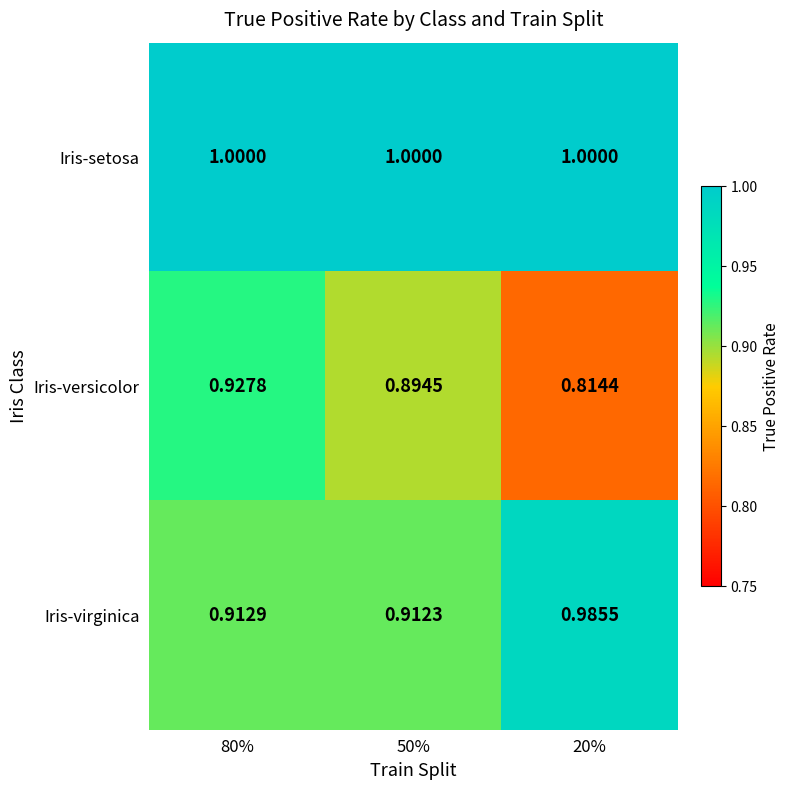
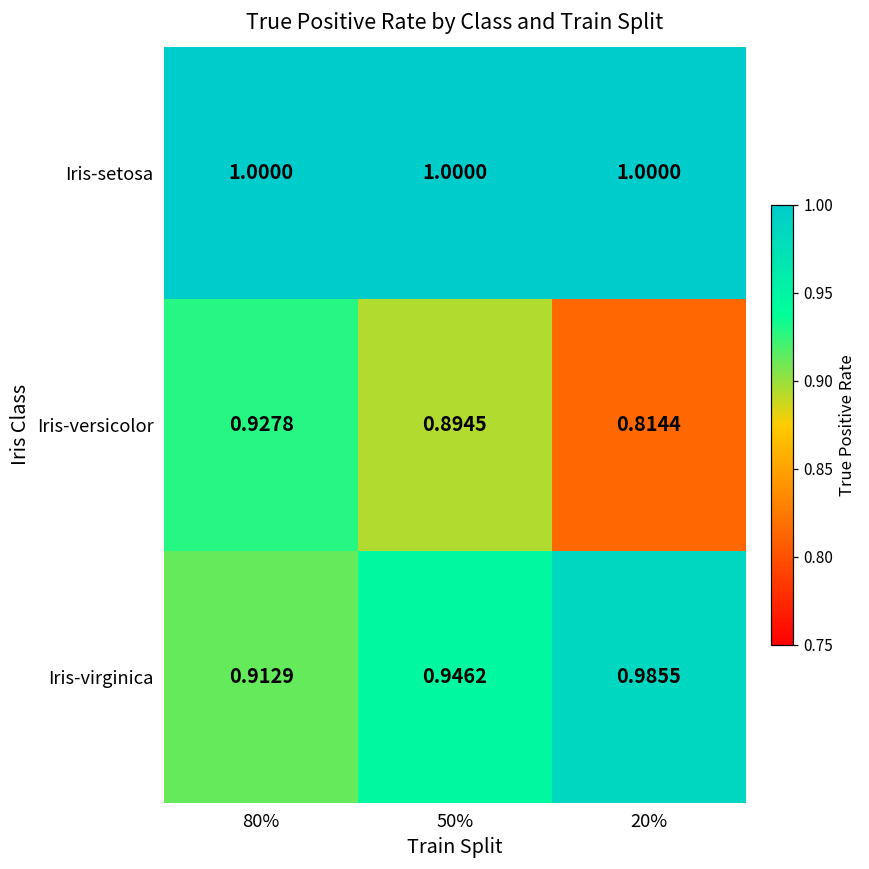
Iris-virginica, 50%: 0.9123 -> 0.9462
